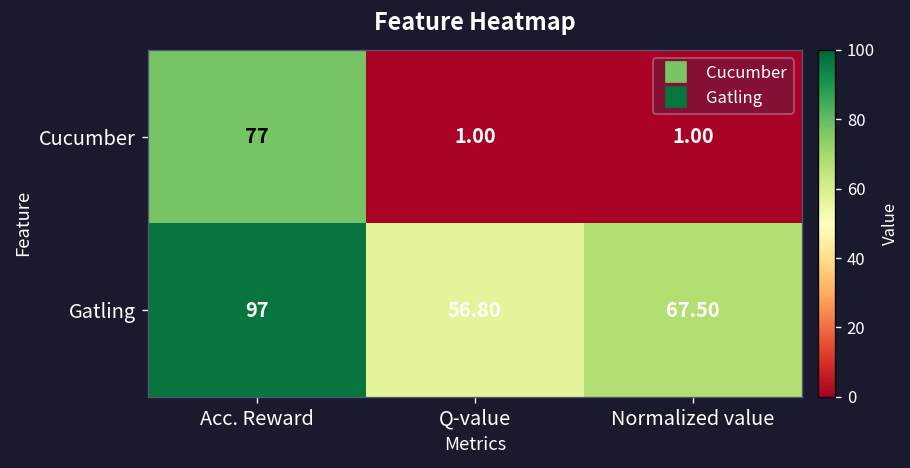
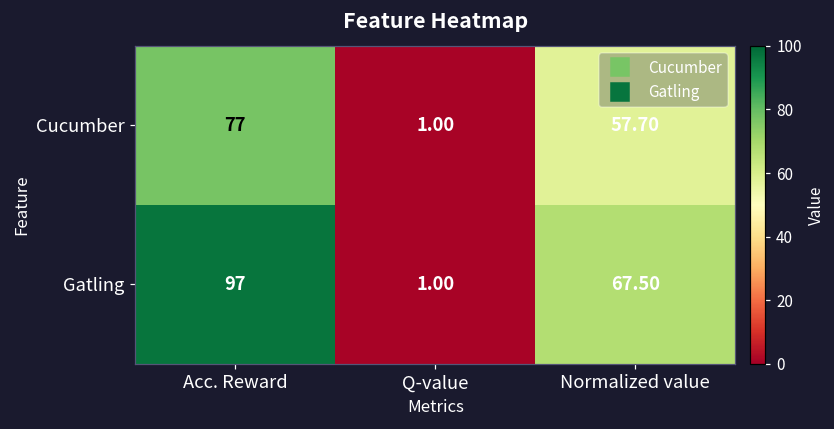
Cucumber, Normalized value: 1.00 -> 57.70
Gatling, Q-value: 56.80 -> 1.00
